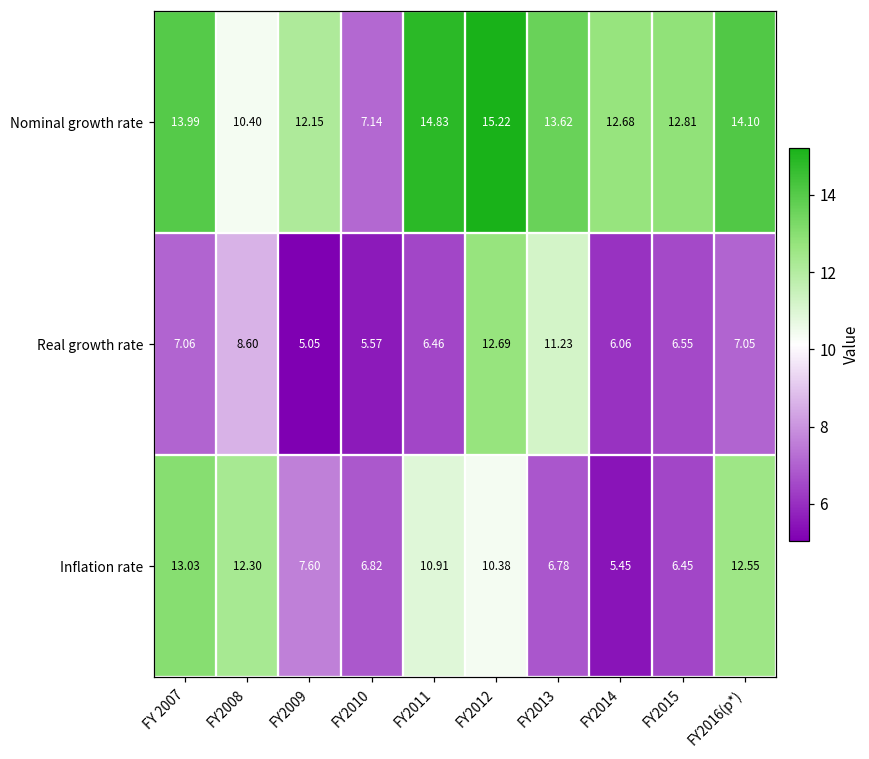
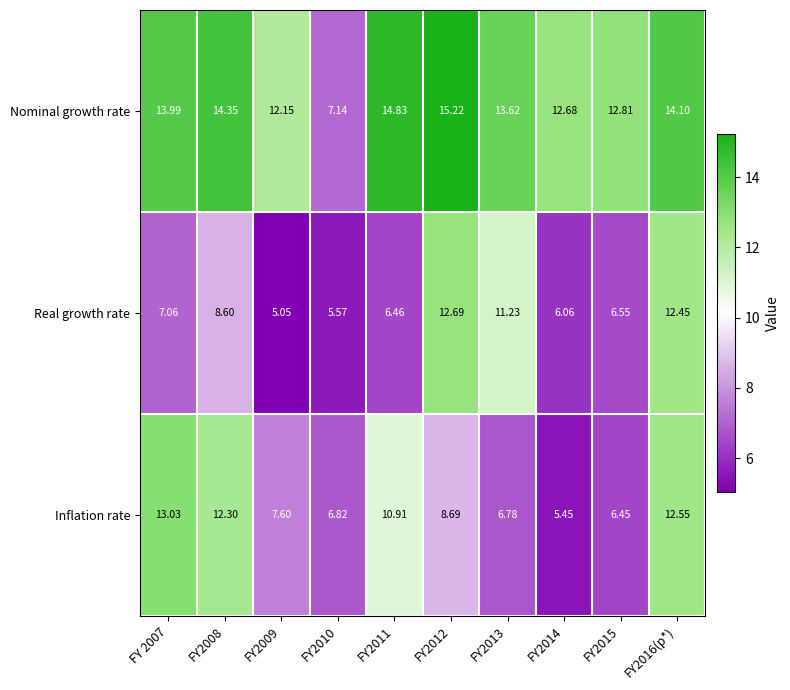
Nominal growth rate, FY2008: 10.40 -> 14.35
Real growth rate, FY2016(p*): 7.05 -> 12.45
Inflation rate, FY2012: 10.38 -> 8.69
